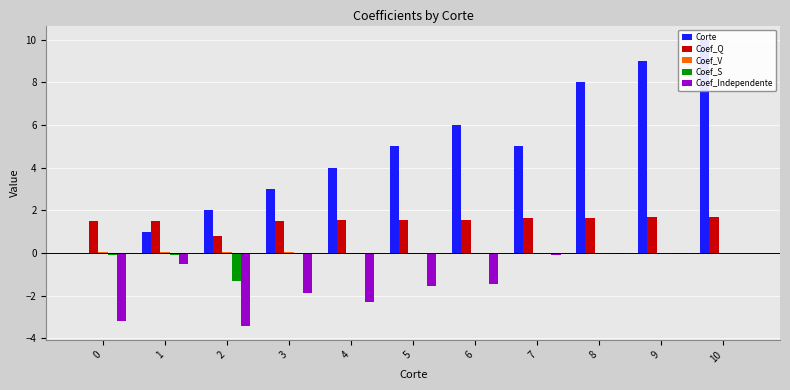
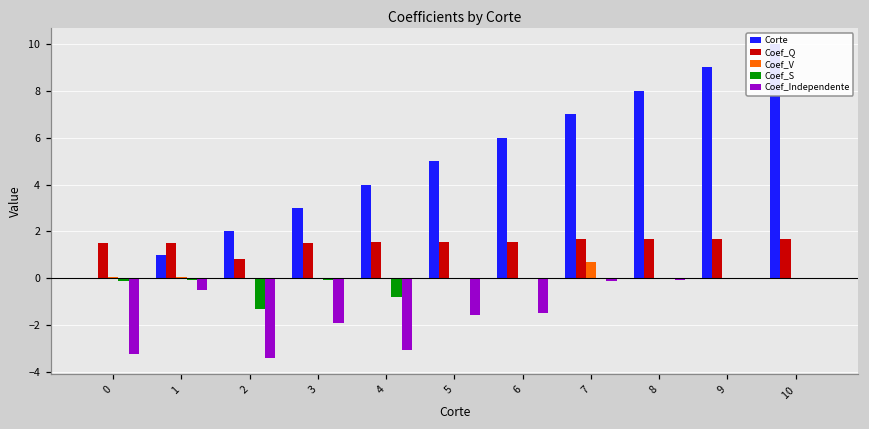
Coef_S, 4: 0.0 -> -0.8
Coef_Independente, 4: -2.3 -> -3.1
Corte, 7: 5 -> 7
Coef_V, 7: 0.0 -> 0.7
